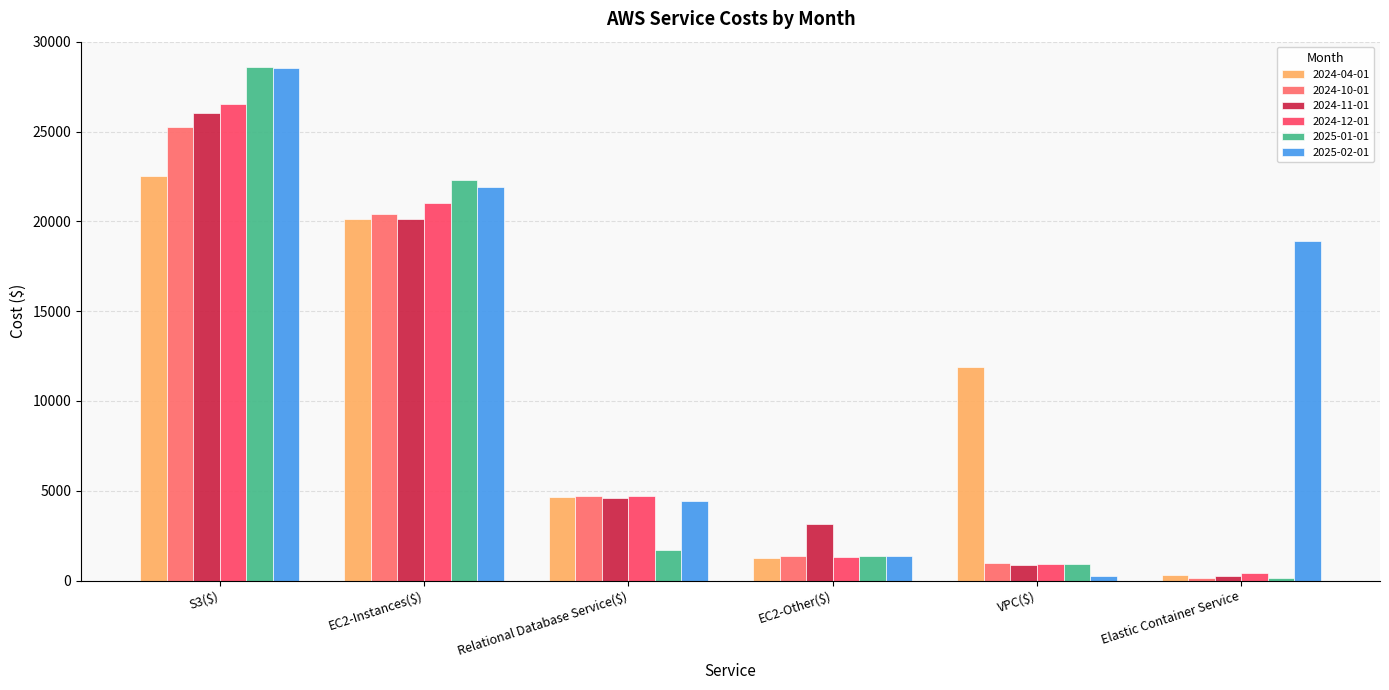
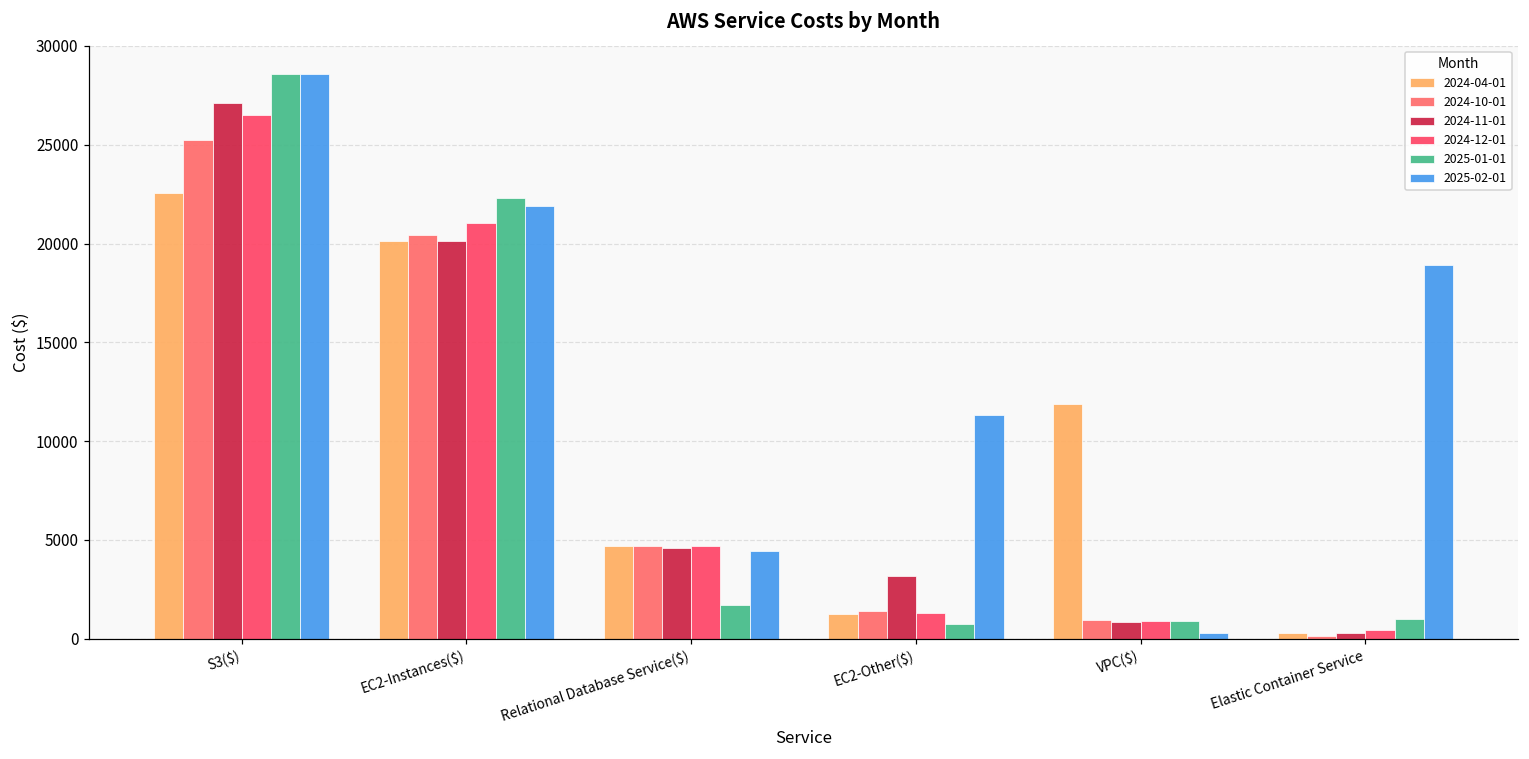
2024-11-01, S3($): 26000 -> 27100
2025-01-01, EC2-Other($): 1300 -> 800
2025-02-01, EC2-Other($): 1300 -> 11300
2025-01-01, Elastic Container Service: 100 -> 1000
